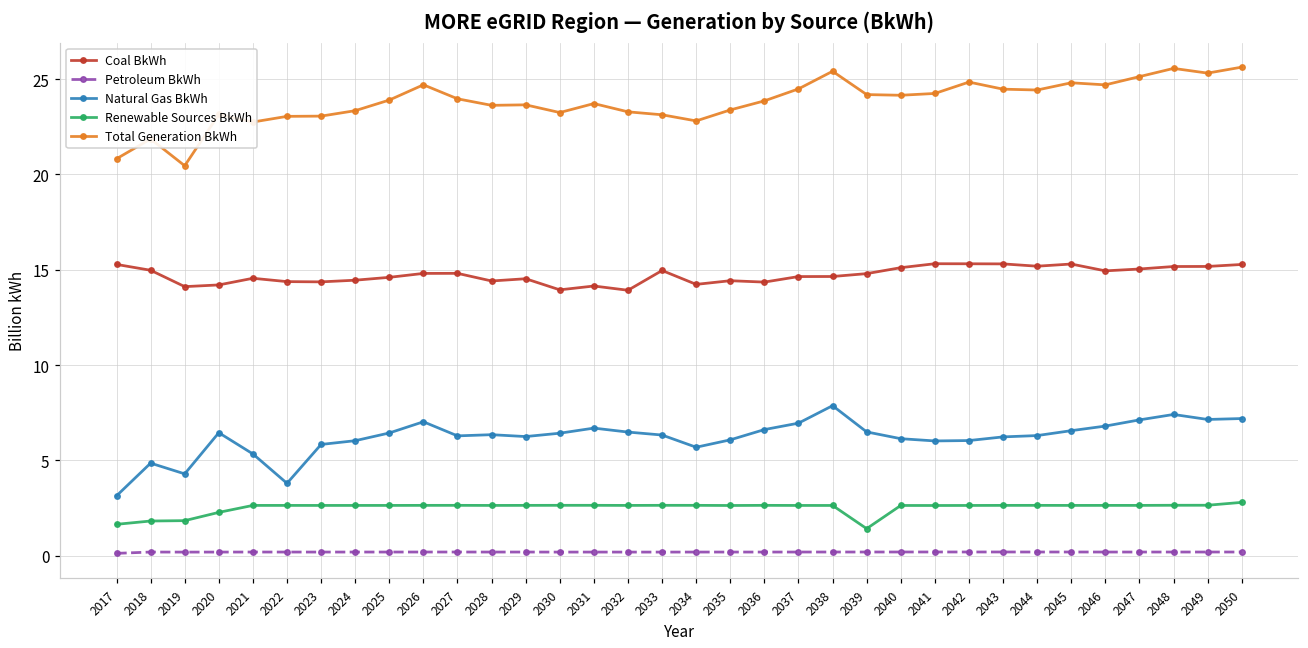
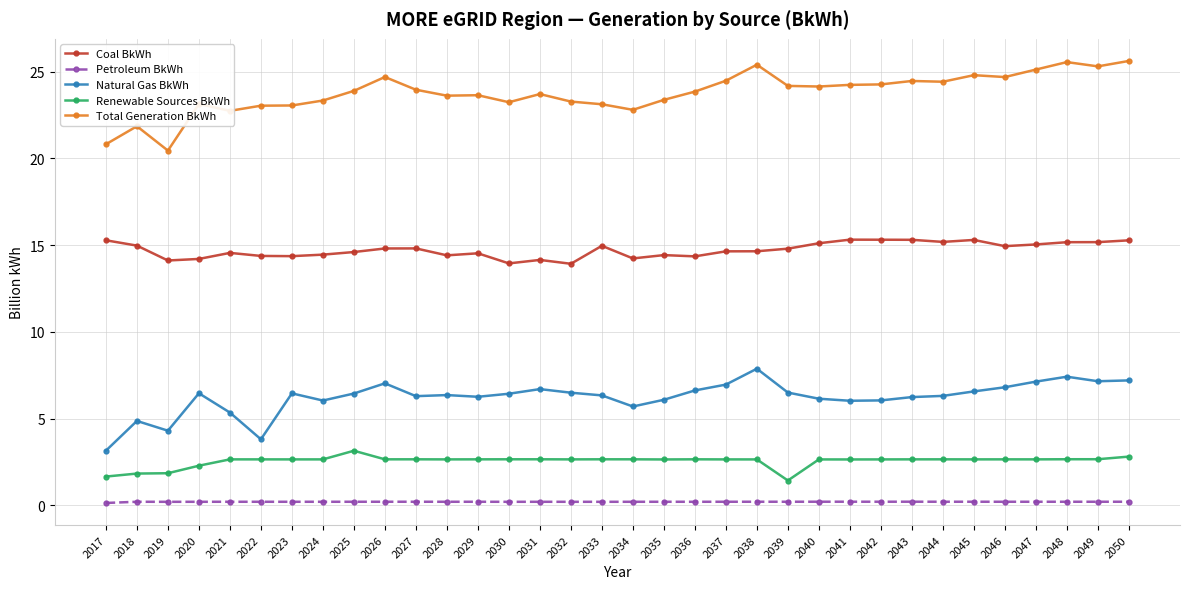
Natural Gas BkWh, 2023: 5.8 -> 6.5
Renewable Sources BkWh, 2025: 2.6 -> 3.1
Total Generation BkWh, 2042: 24.8 -> 24.3
